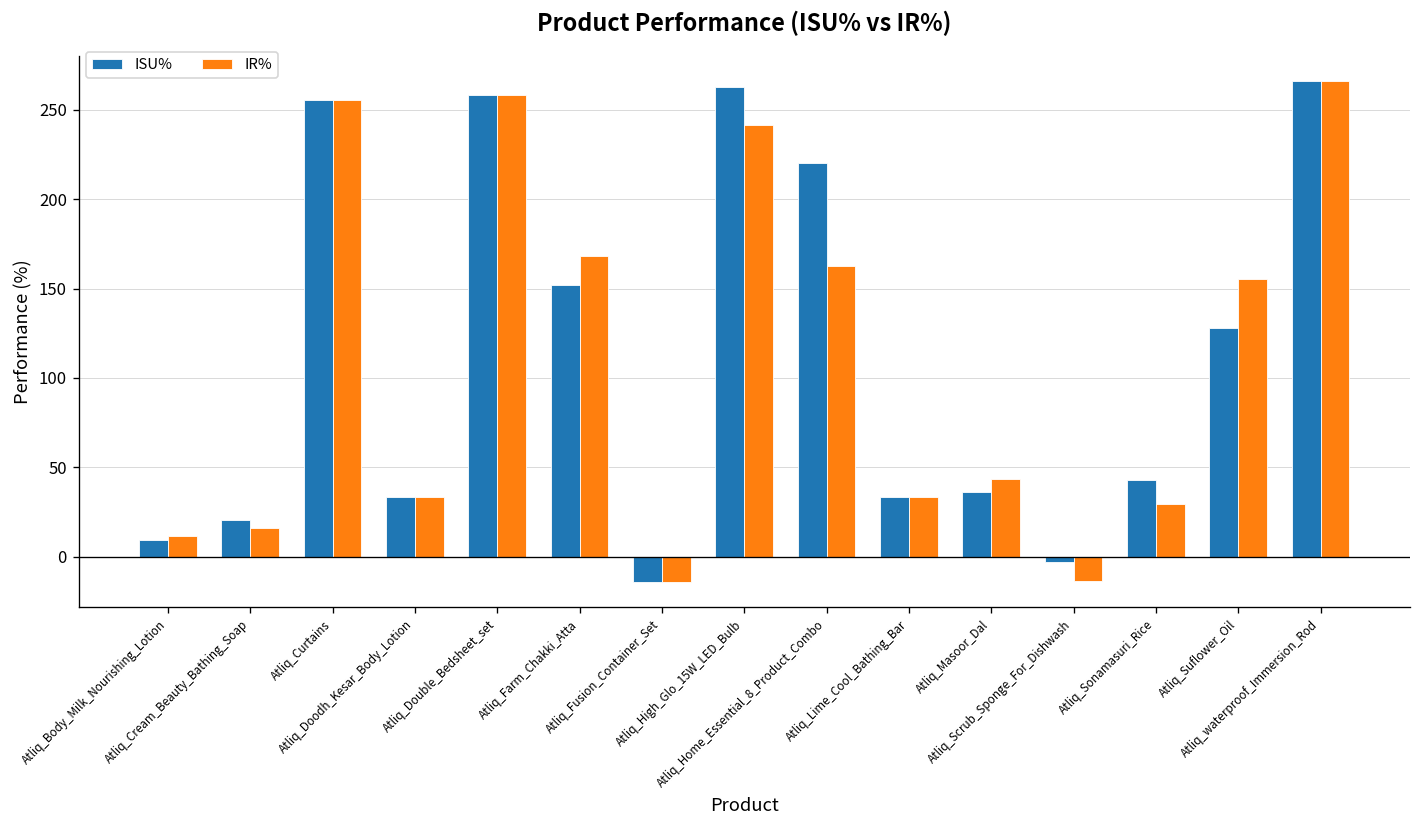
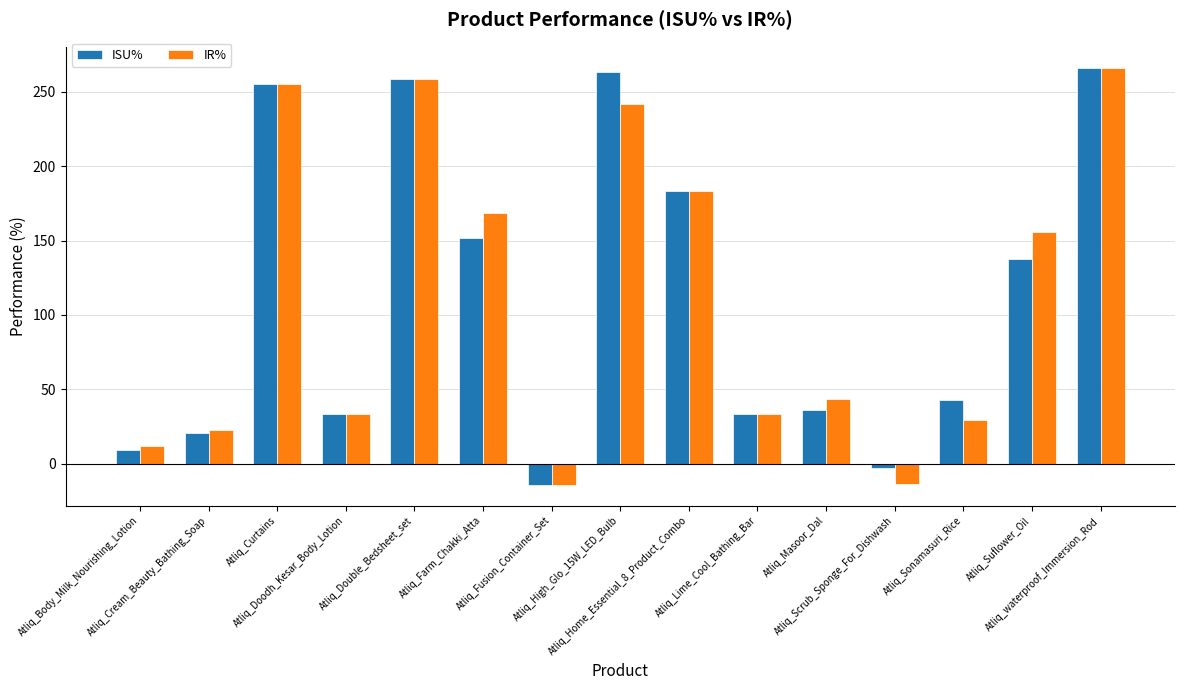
IR%, Atliq_Cream_Beauty_Bathing_Soap: 16 -> 23
ISU%, Atliq_Home_Essential_8_Product_Combo: 220 -> 183
IR%, Atliq_Home_Essential_8_Product_Combo: 163 -> 183
ISU%, Atliq_Suflower_Oil: 128 -> 138
